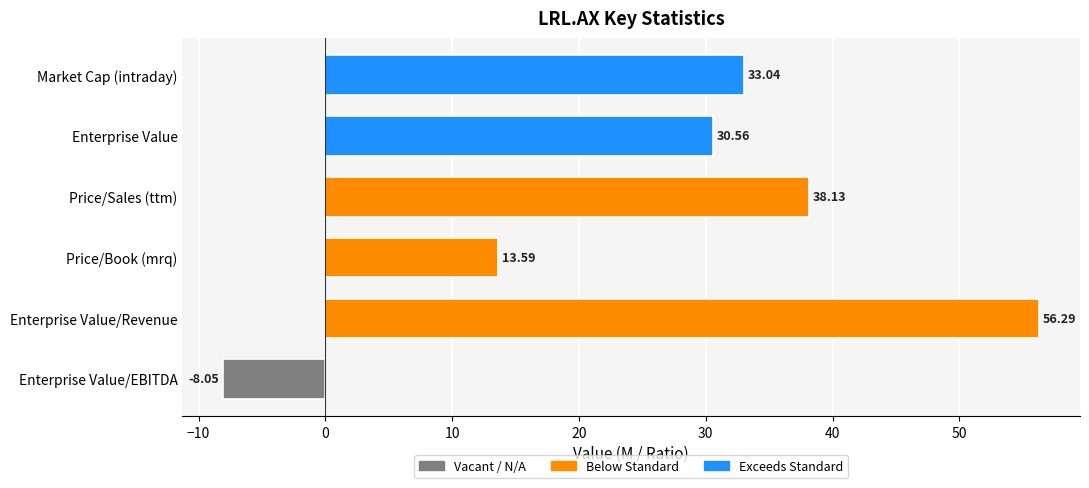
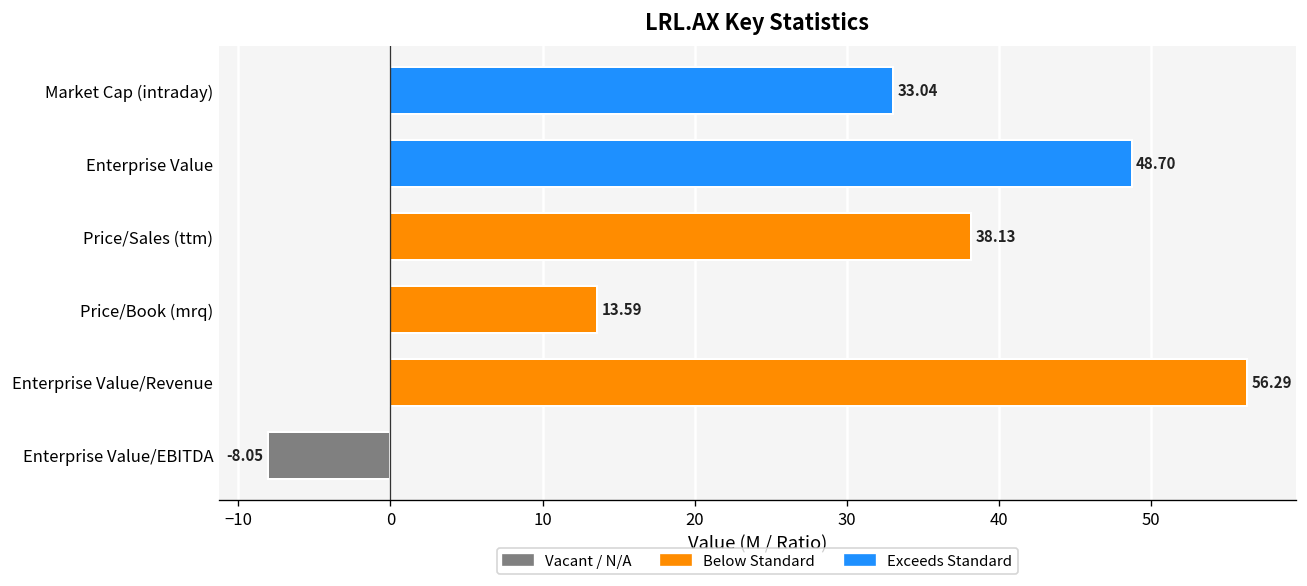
Enterprise Value: 30.56 -> 48.70
